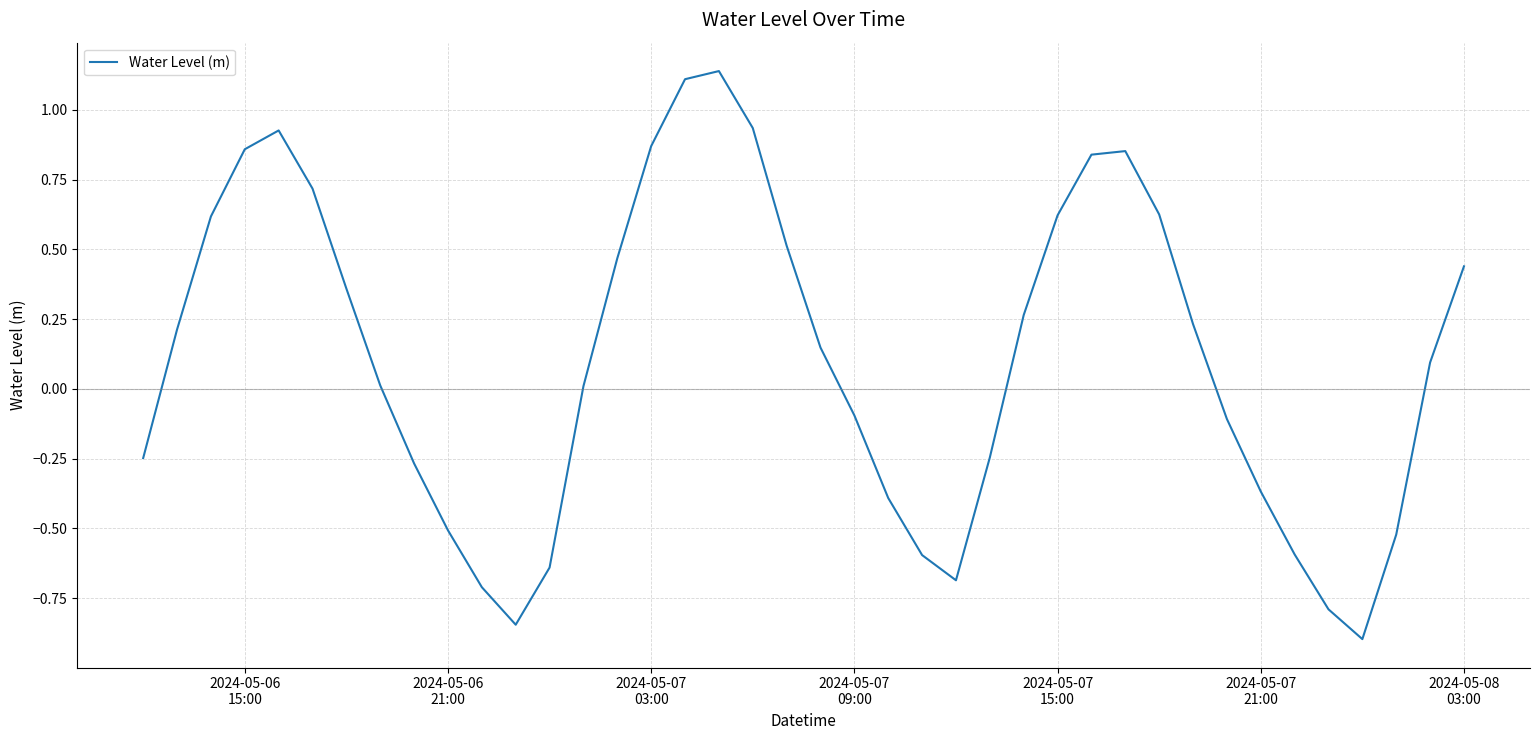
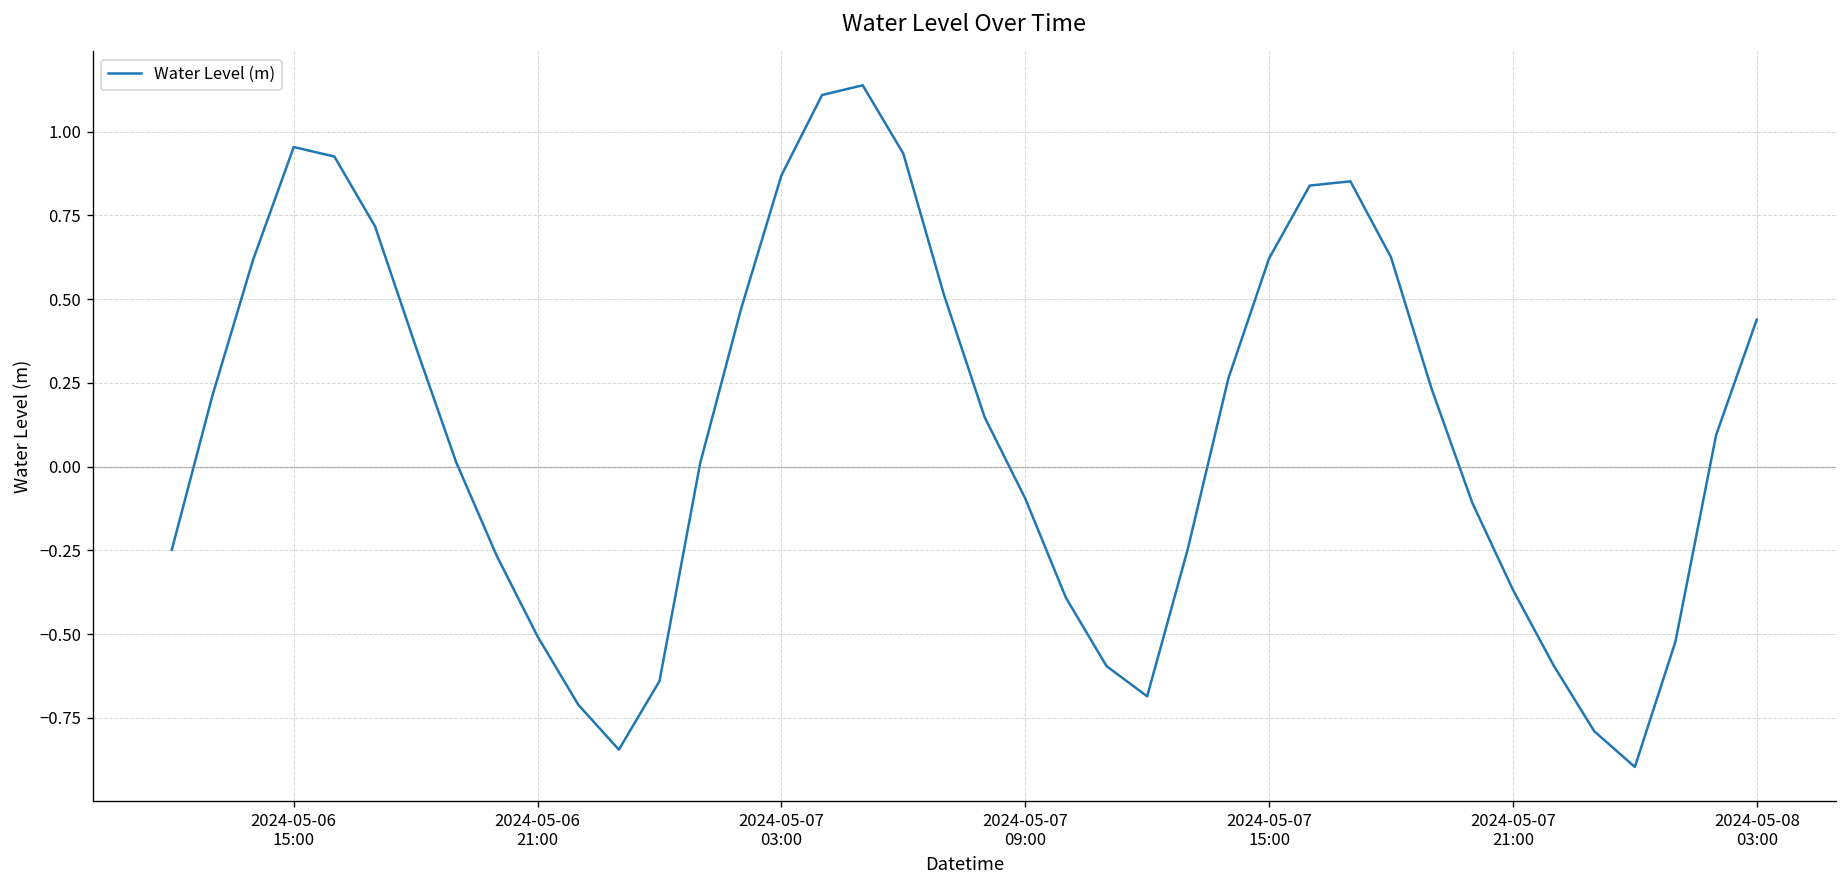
2024-05-06 15:00: 0.86 -> 0.95
